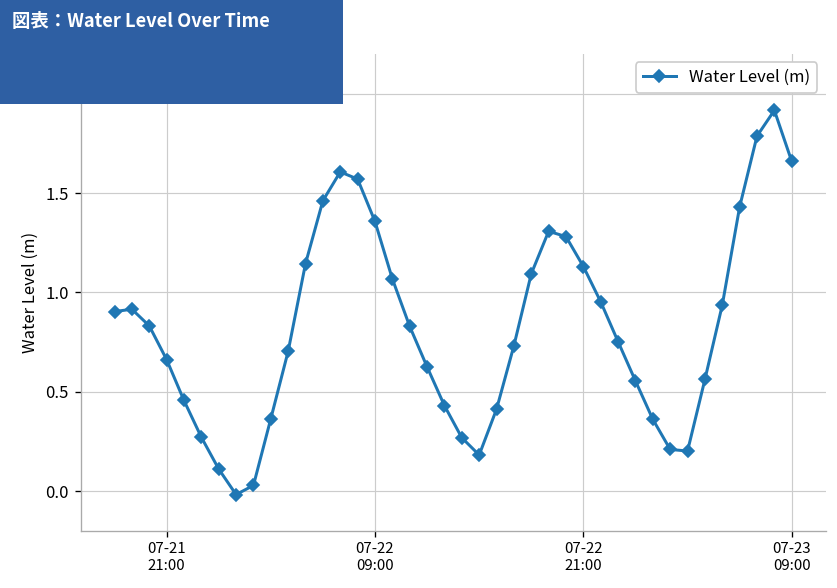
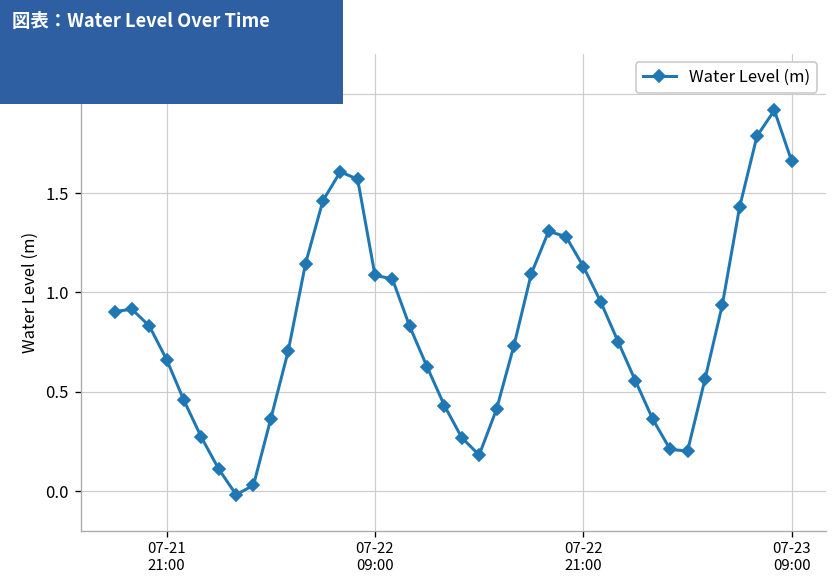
07-22 09:00: 1.36 -> 1.09
